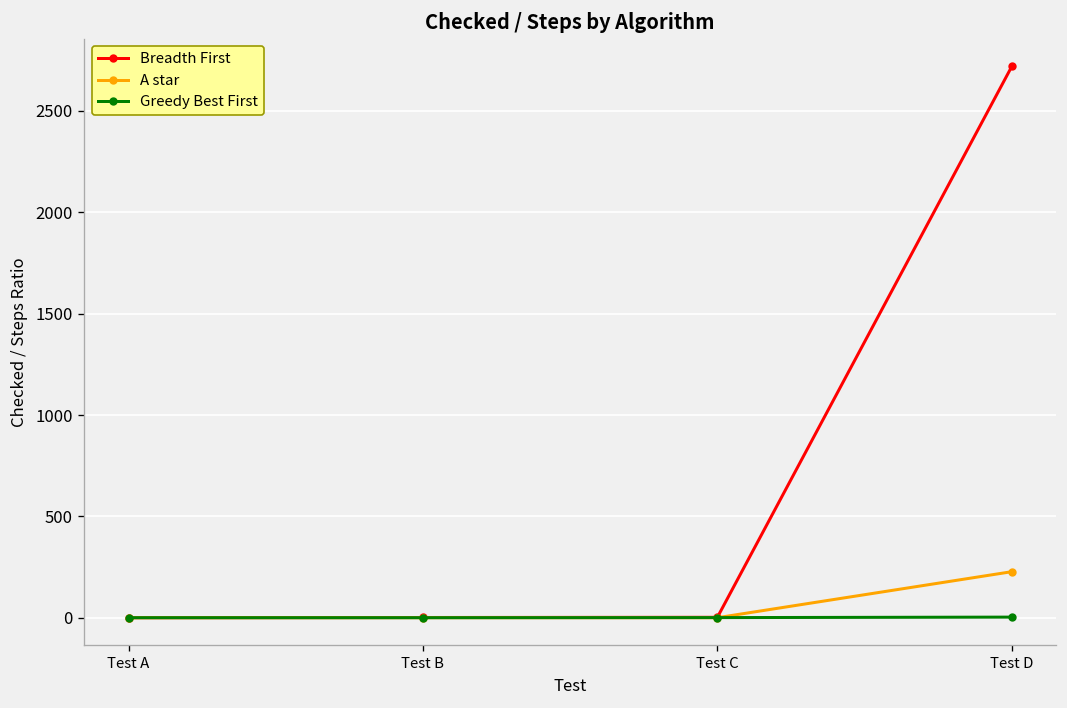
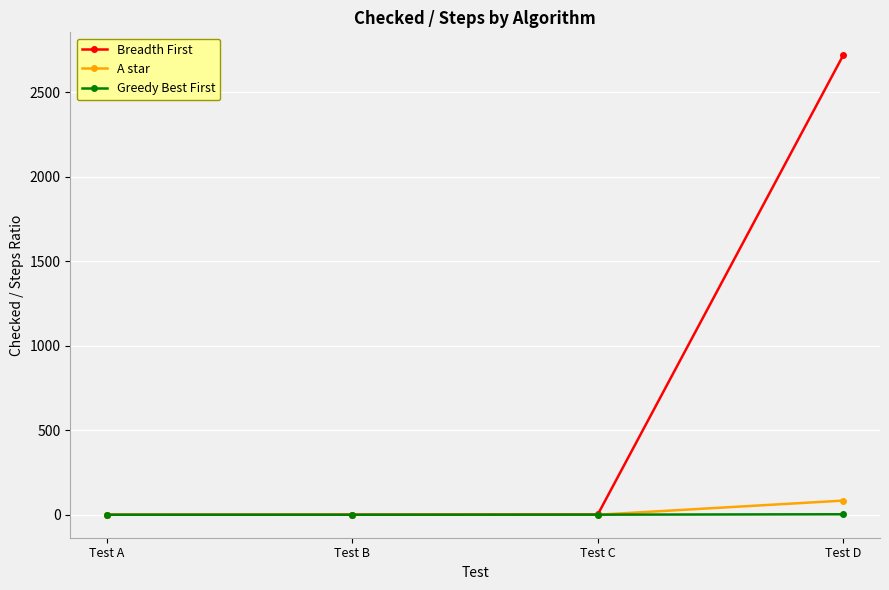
A star, Test D: 230 -> 80
